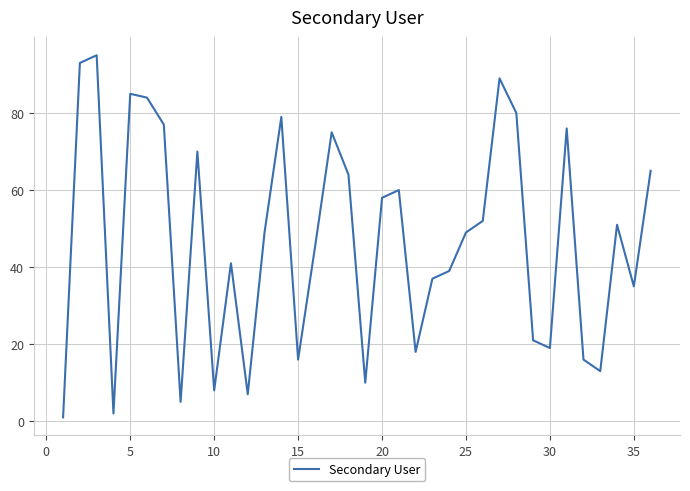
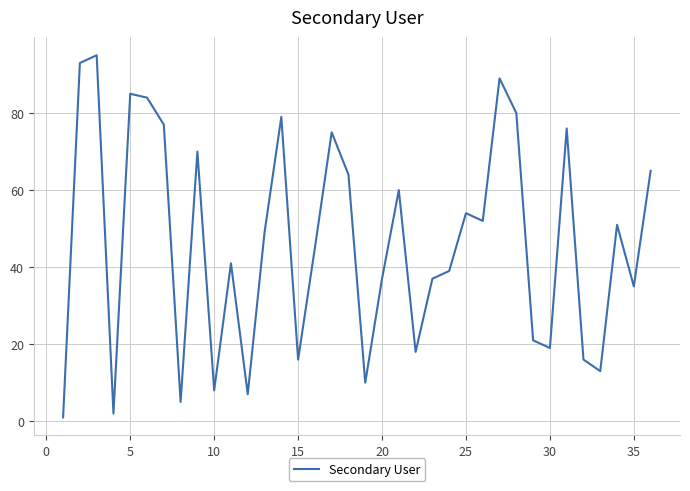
20: 58 -> 37
25: 49 -> 54
